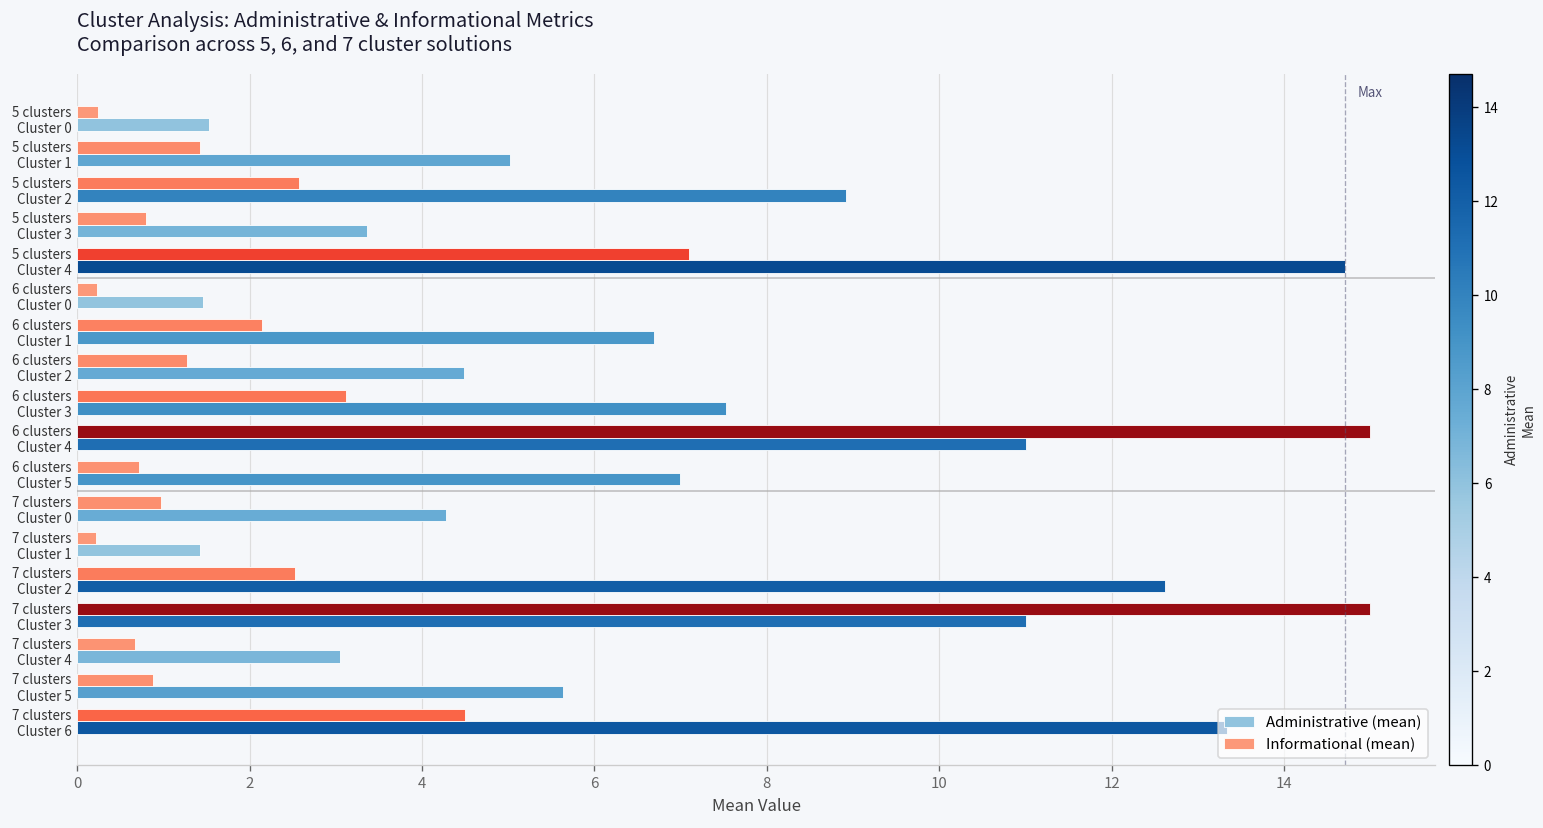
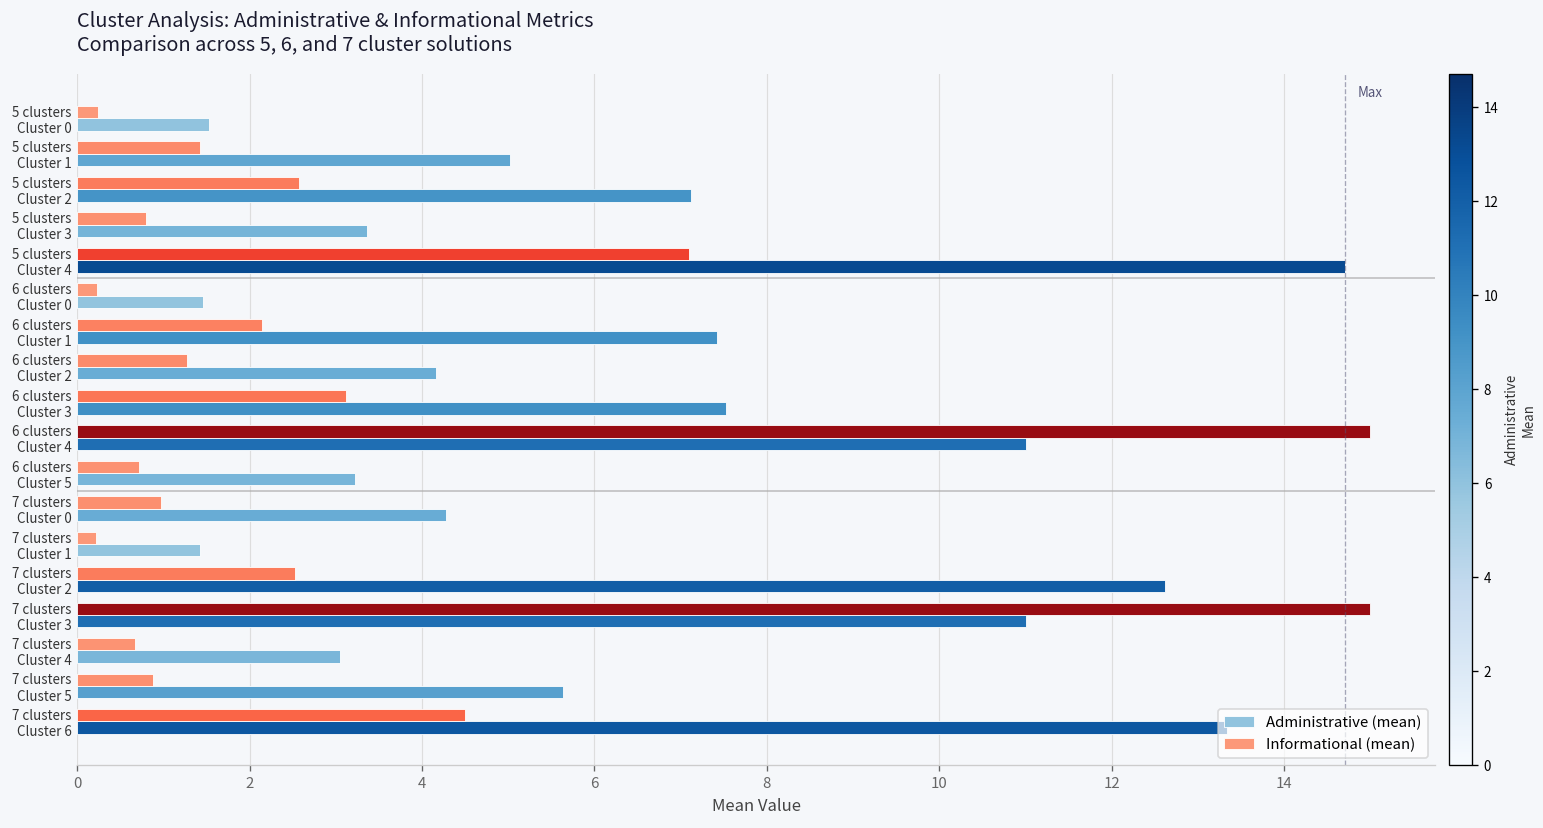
Administrative (mean), 5 clusters Cluster 2: 8.9 -> 7.1
Administrative (mean), 6 clusters Cluster 1: 6.7 -> 7.4
Administrative (mean), 6 clusters Cluster 2: 4.5 -> 4.2
Administrative (mean), 6 clusters Cluster 5: 7.0 -> 3.2
